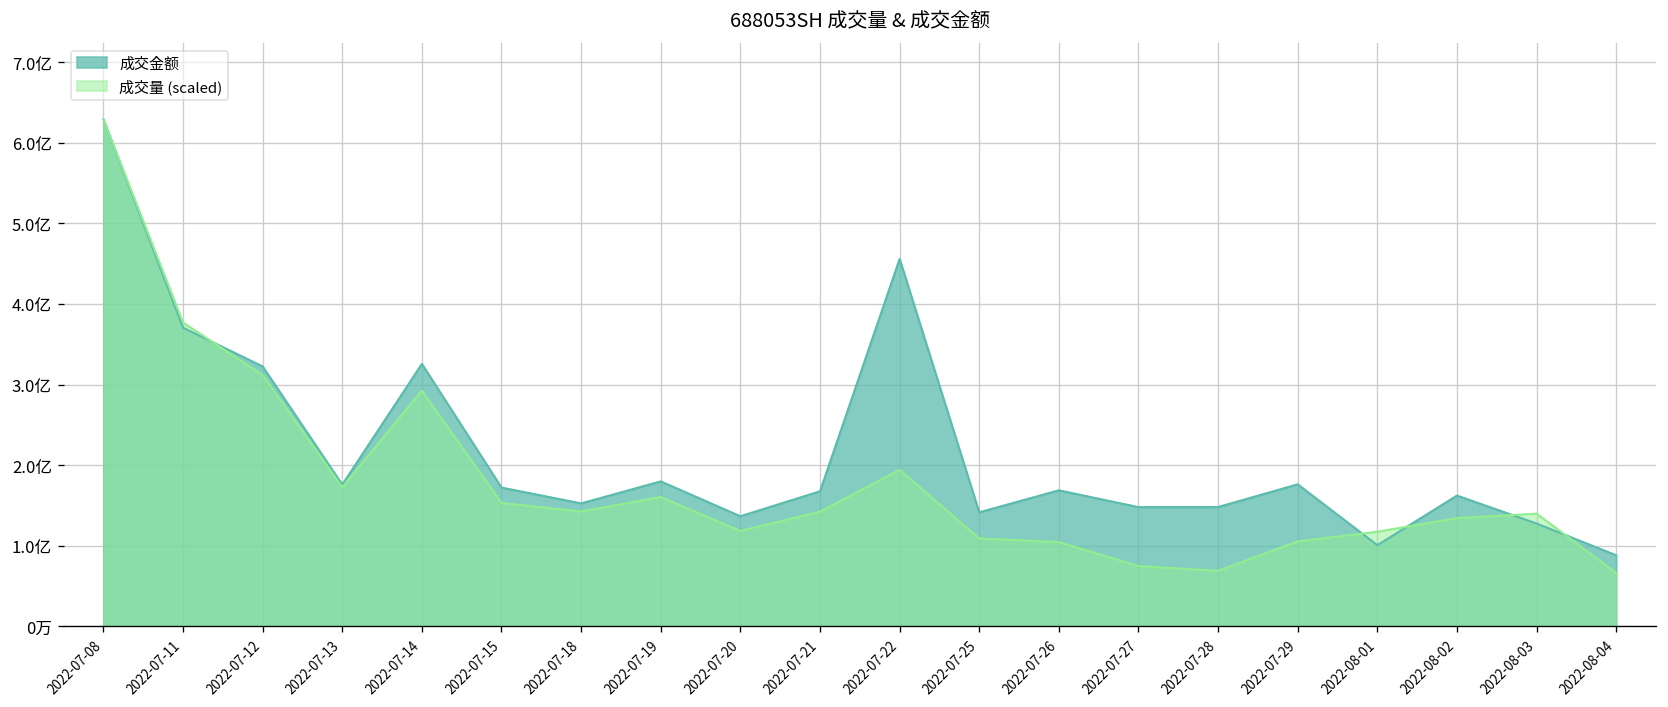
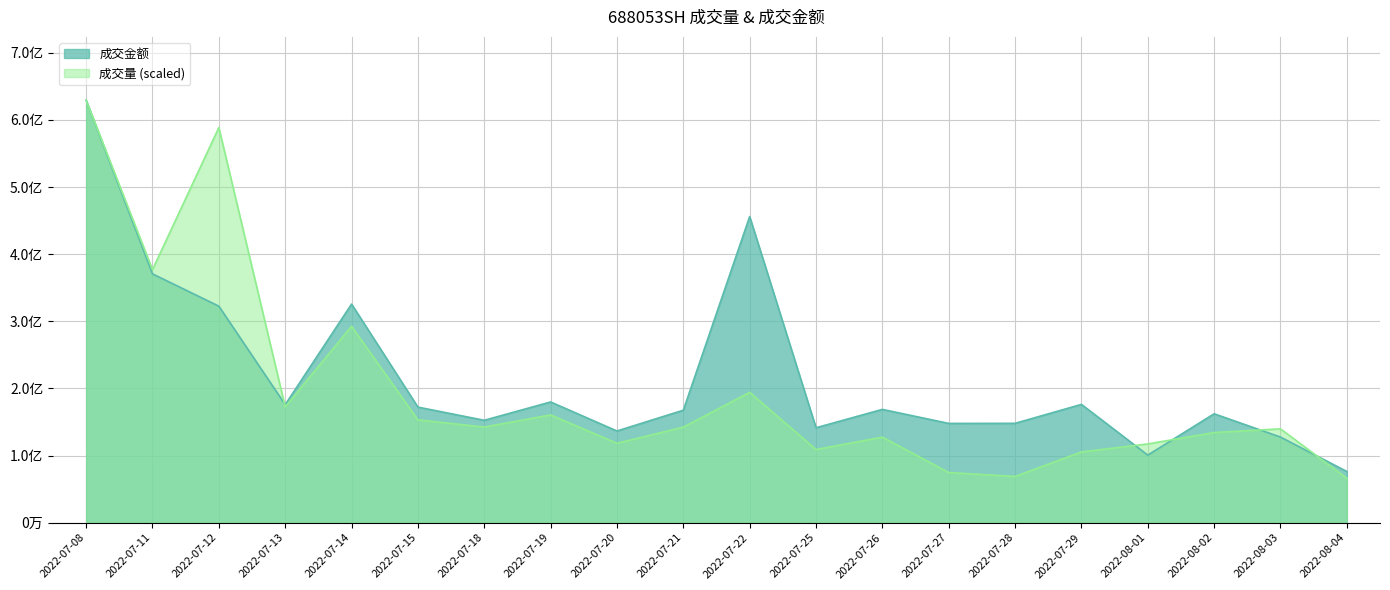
成交量 (scaled), 2022-07-12: 3.1亿 -> 5.9亿
成交量 (scaled), 2022-07-26: 1.0亿 -> 1.3亿
成交金额, 2022-08-04: 0.9亿 -> 0.8亿
